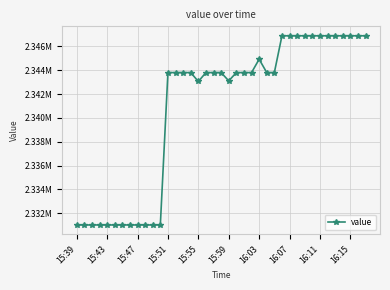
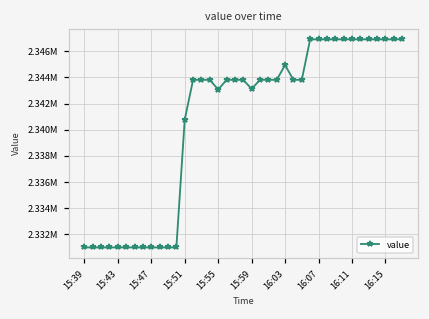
15:51: 2343800 -> 2340800
